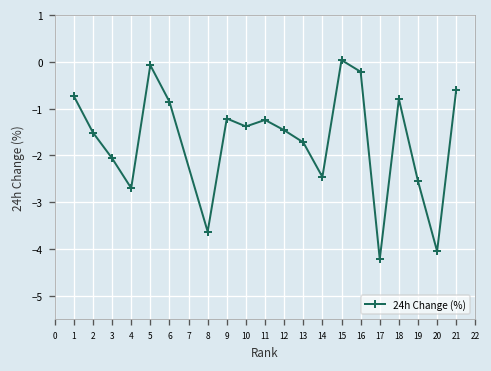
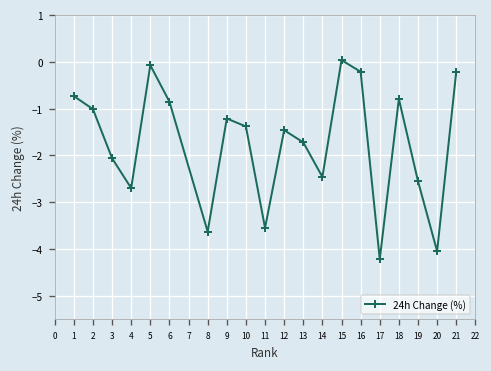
2: -1.5 -> -1.0
11: -1.2 -> -3.6
21: -0.6 -> -0.2
